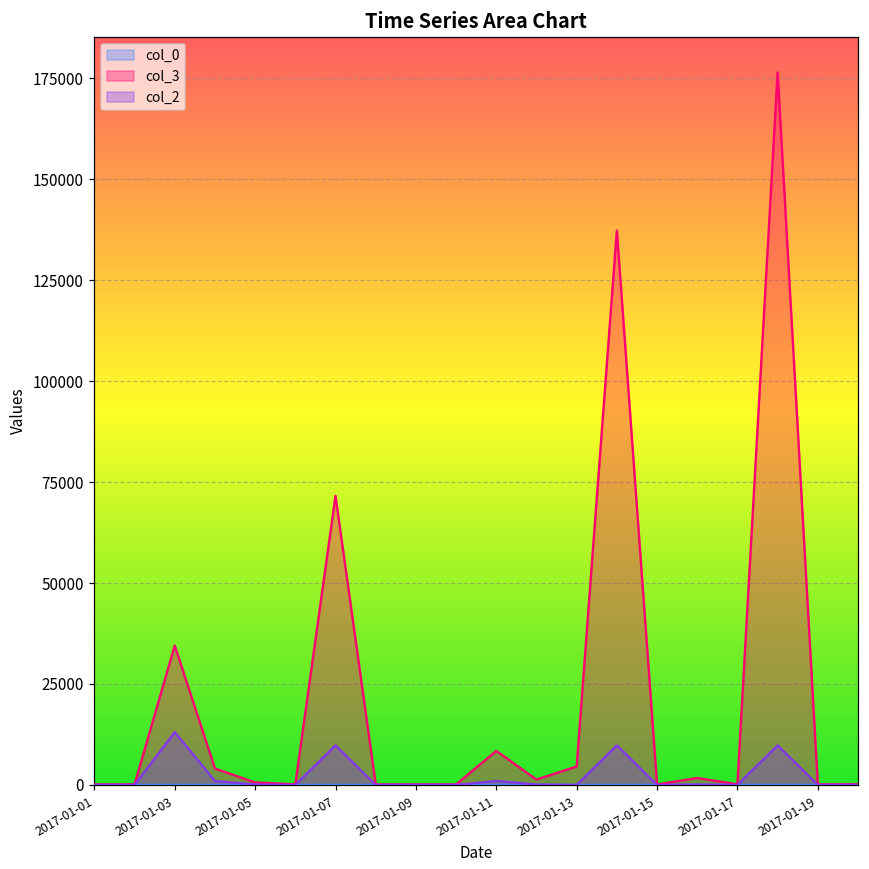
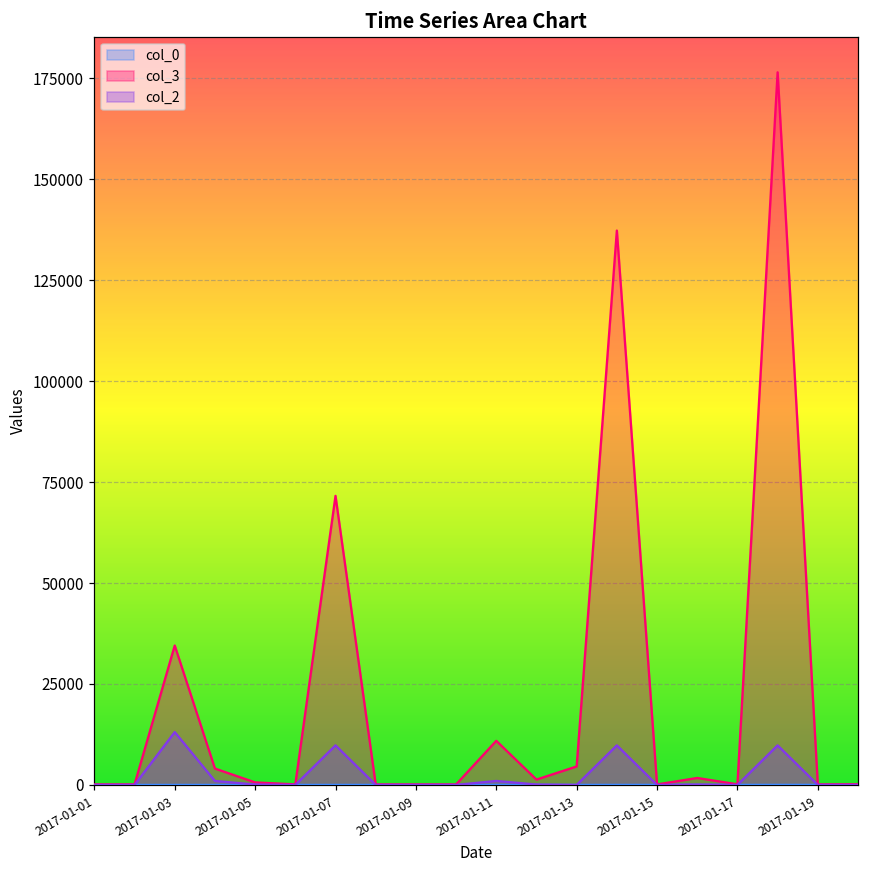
col_3, 2017-01-11: 8000 -> 11000
